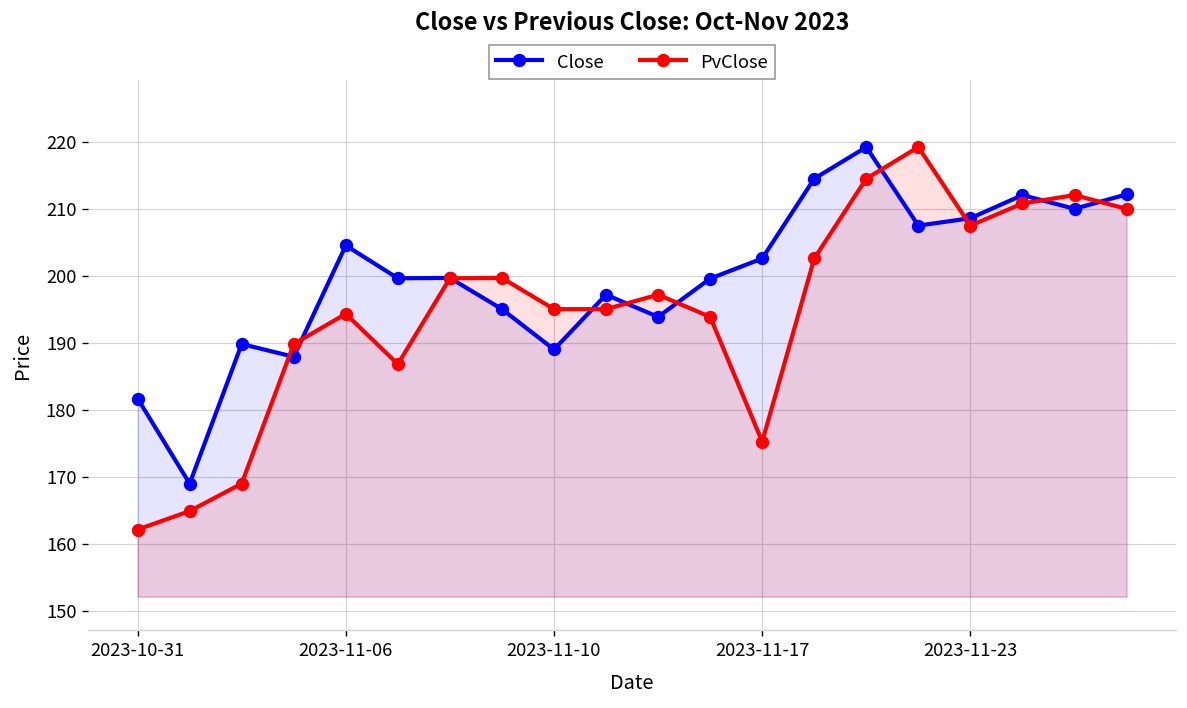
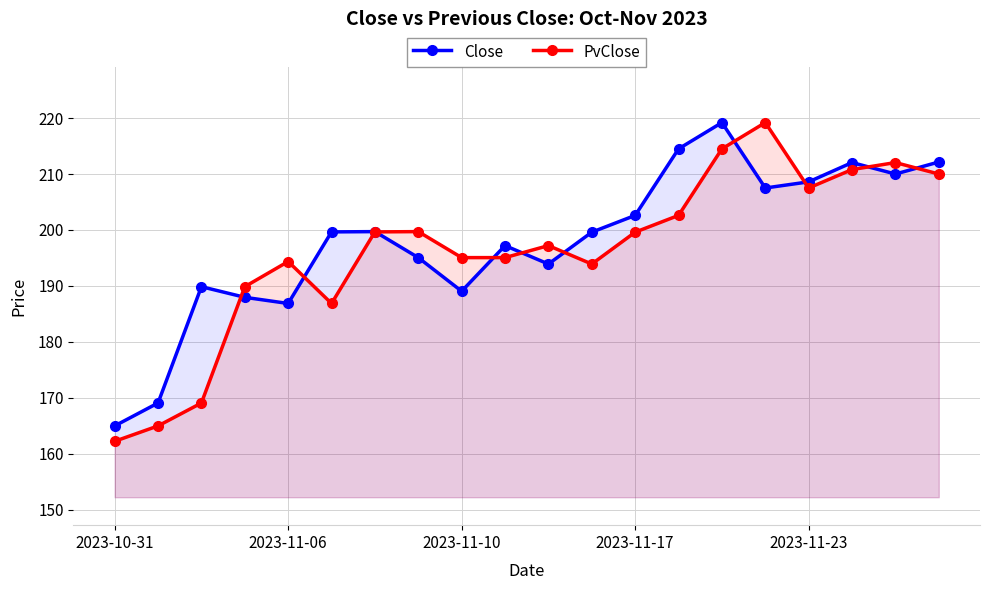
Close, 2023-10-31: 182 -> 165
Close, 2023-11-06: 205 -> 187
PvClose, 2023-11-17: 175 -> 200
